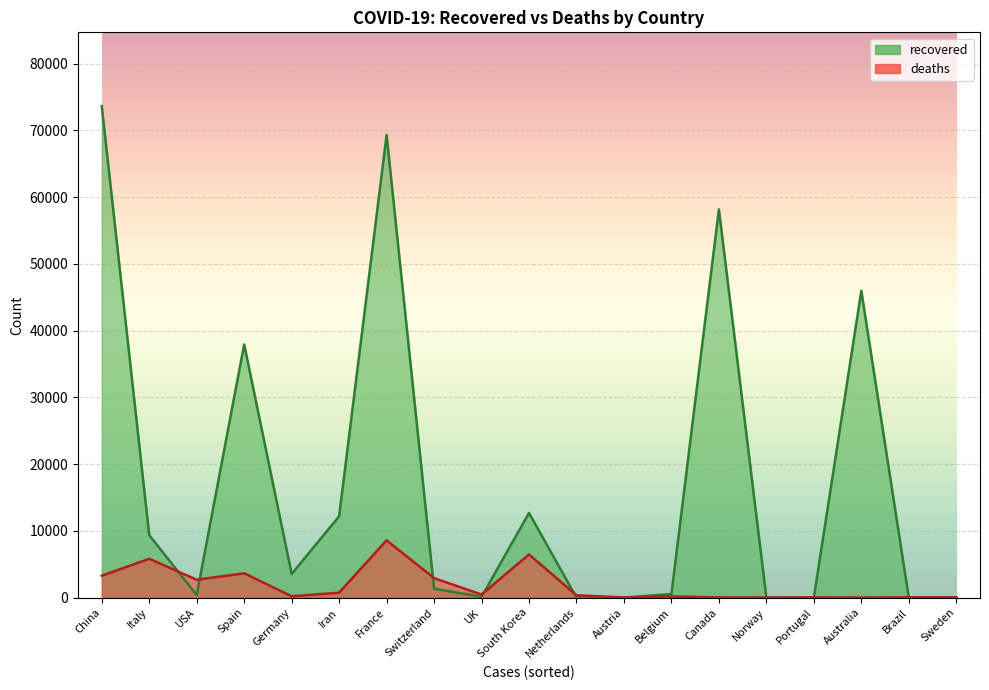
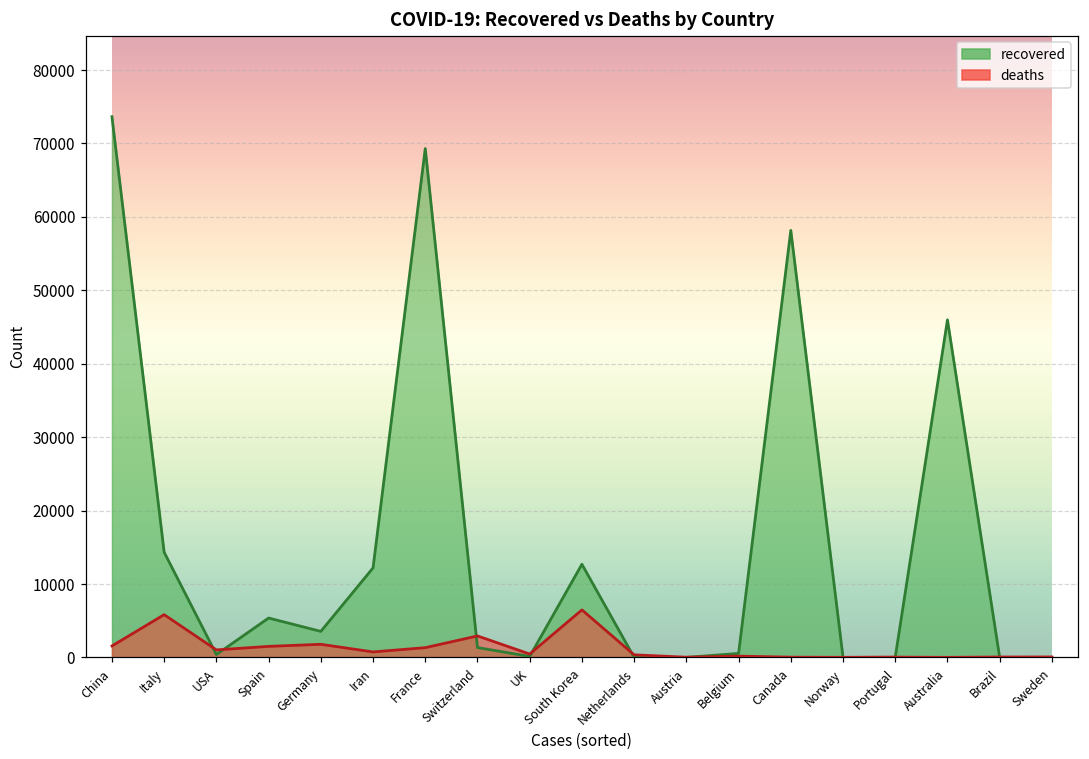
deaths, China: 3000 -> 2000
recovered, Italy: 9000 -> 14000
deaths, USA: 3000 -> 1000
recovered, Spain: 38000 -> 5000
deaths, Spain: 4000 -> 2000
deaths, Germany: 0 -> 2000
deaths, France: 9000 -> 1000
